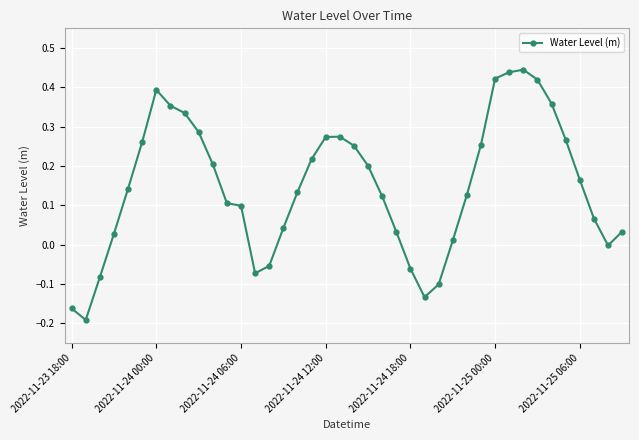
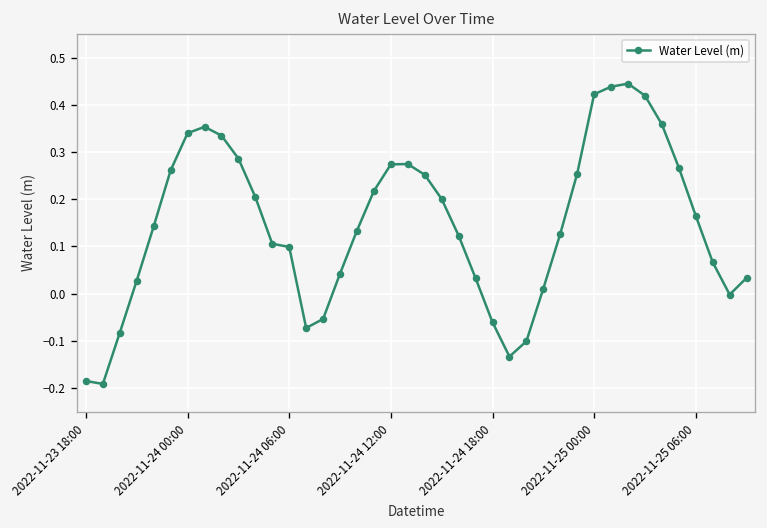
2022-11-23 18:00: -0.16 -> -0.18
2022-11-24 00:00: 0.39 -> 0.34
